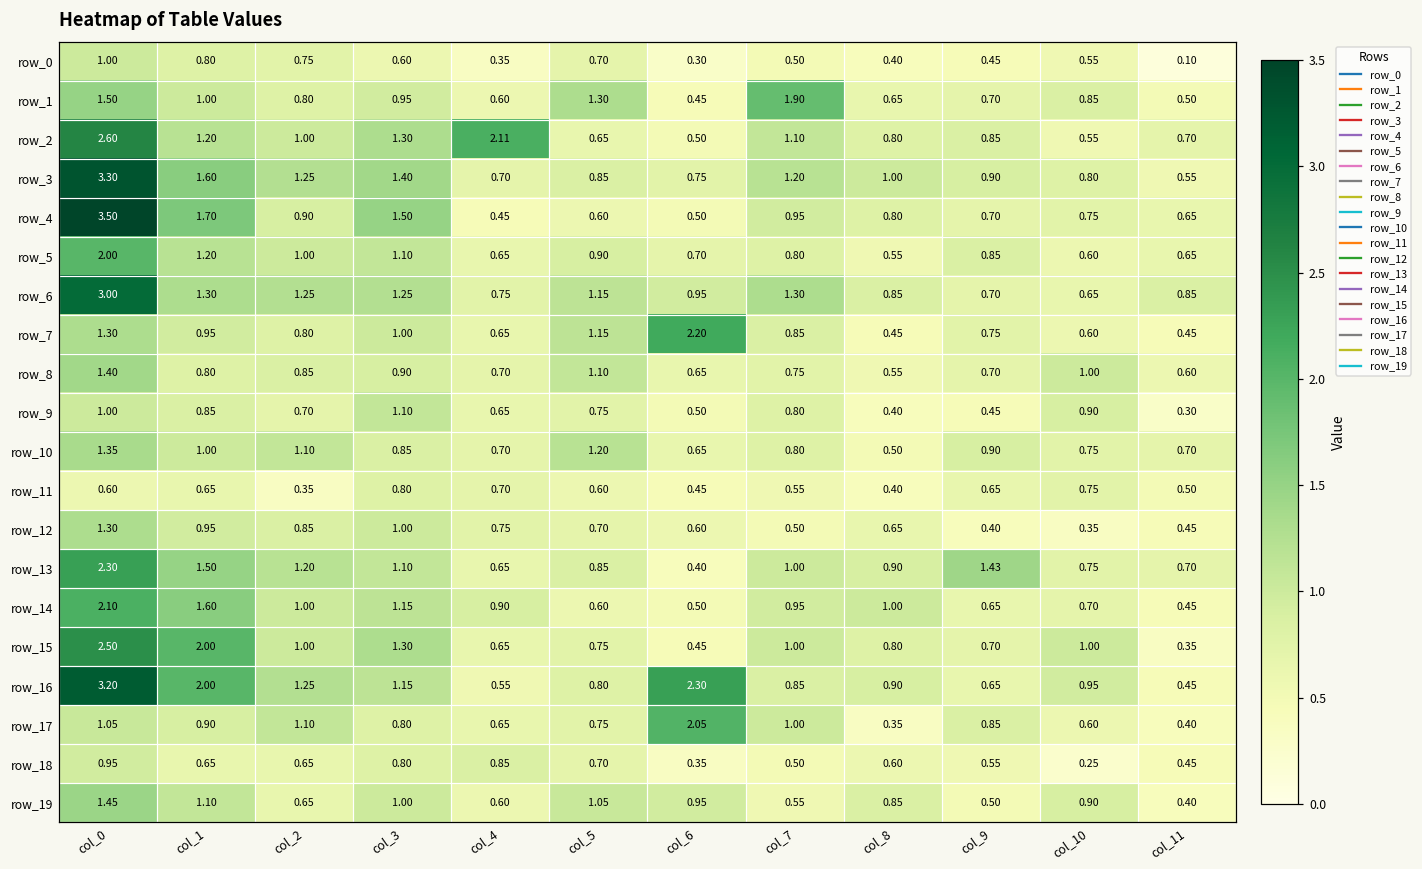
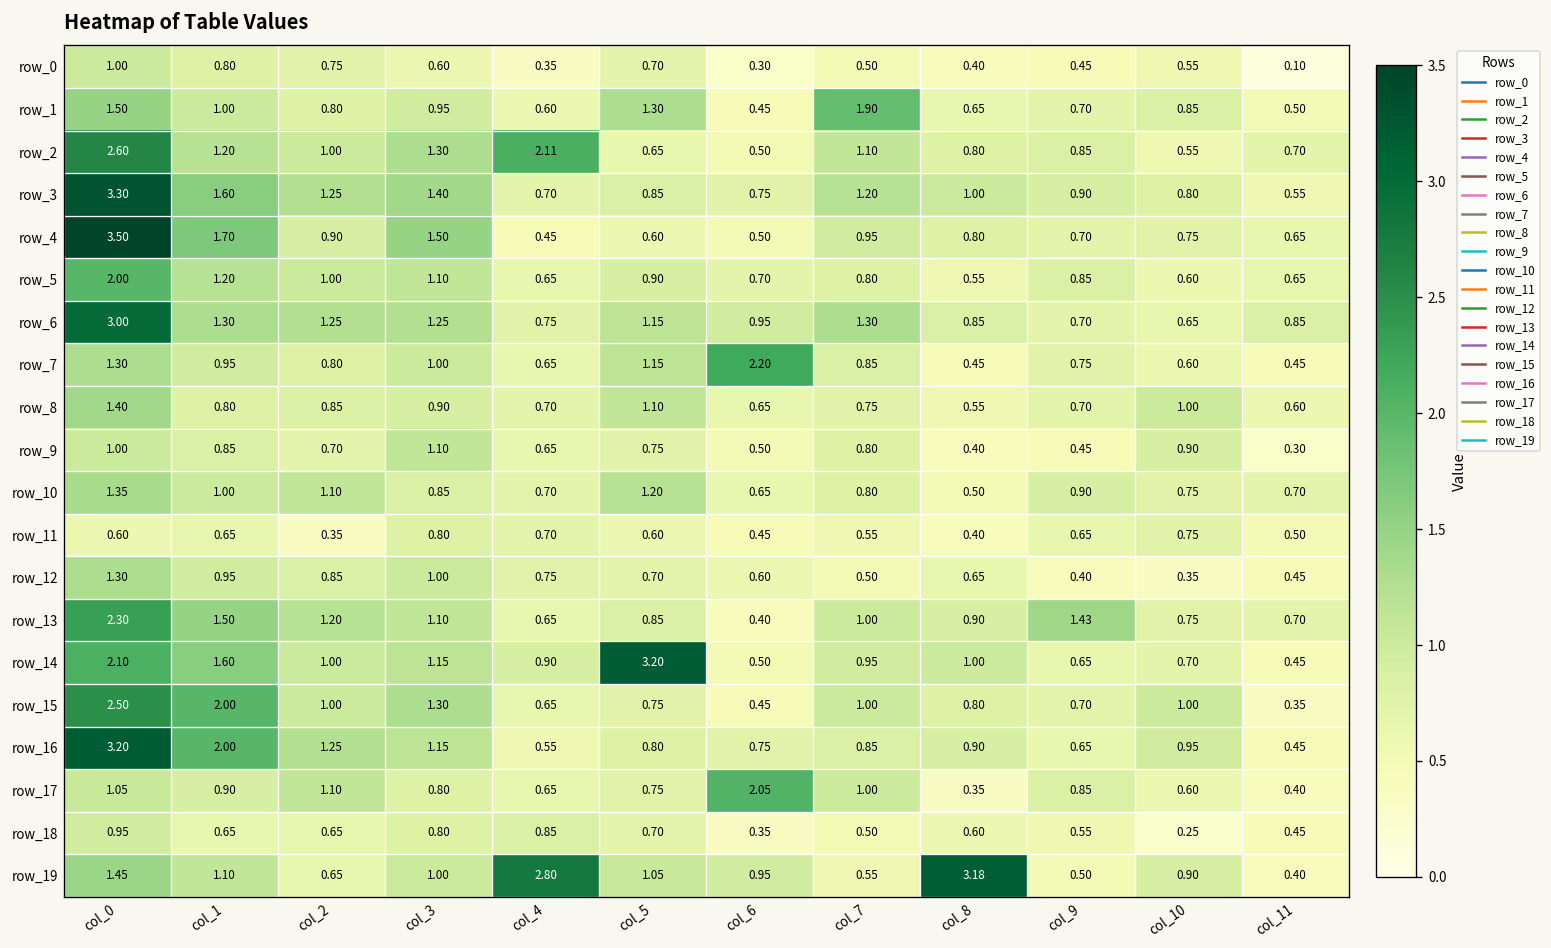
row_14, col_5: 0.60 -> 3.20
row_16, col_6: 2.30 -> 0.75
row_19, col_4: 0.60 -> 2.80
row_19, col_8: 0.85 -> 3.18
